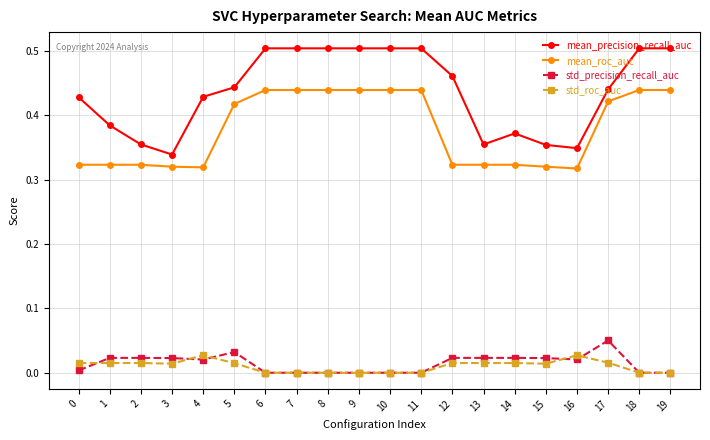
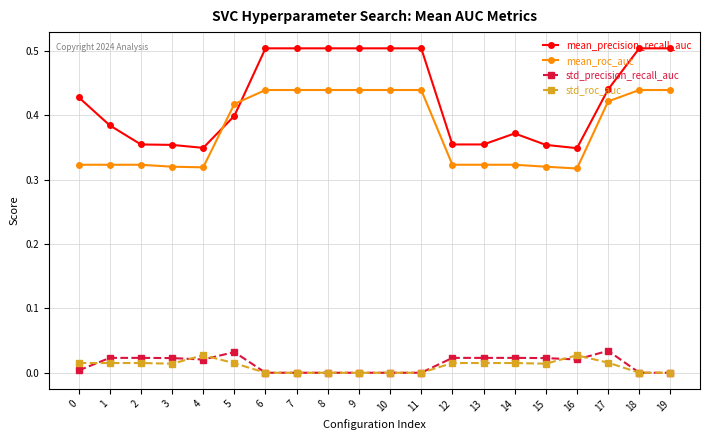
mean_precision_recall_auc, 3: 0.34 -> 0.35
mean_precision_recall_auc, 4: 0.43 -> 0.35
mean_precision_recall_auc, 5: 0.44 -> 0.40
mean_precision_recall_auc, 12: 0.46 -> 0.35
std_precision_recall_auc, 17: 0.05 -> 0.03
